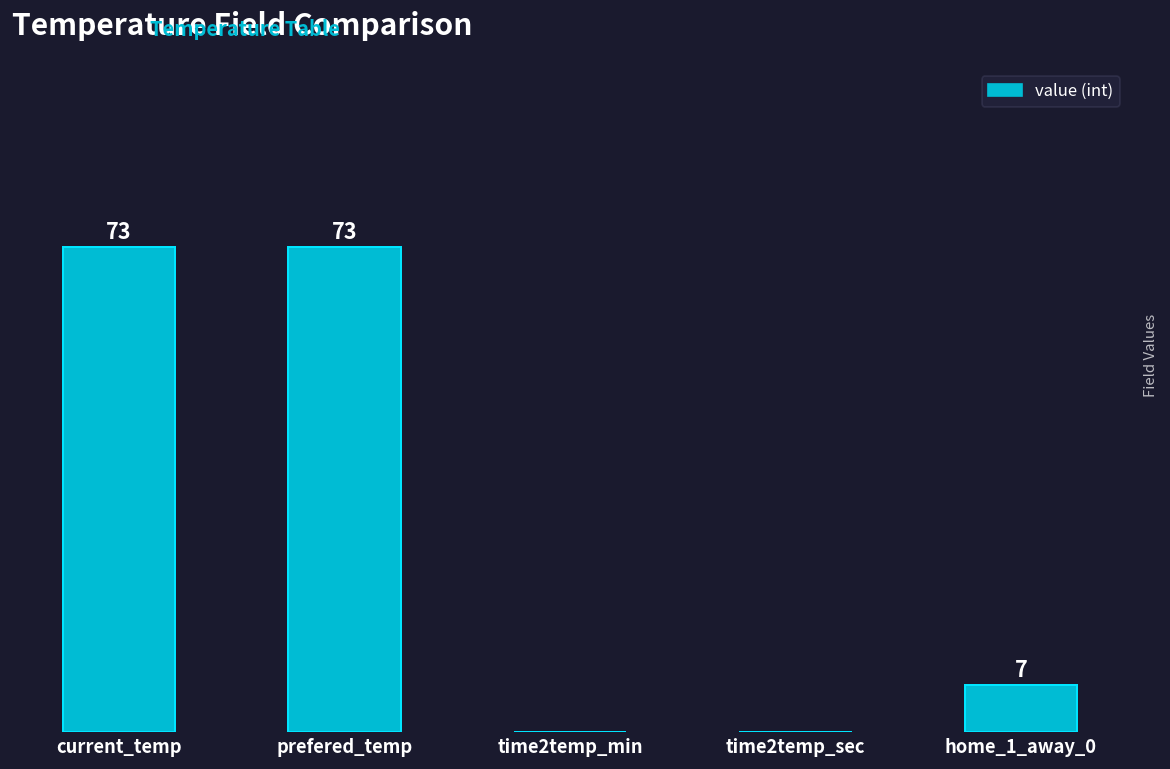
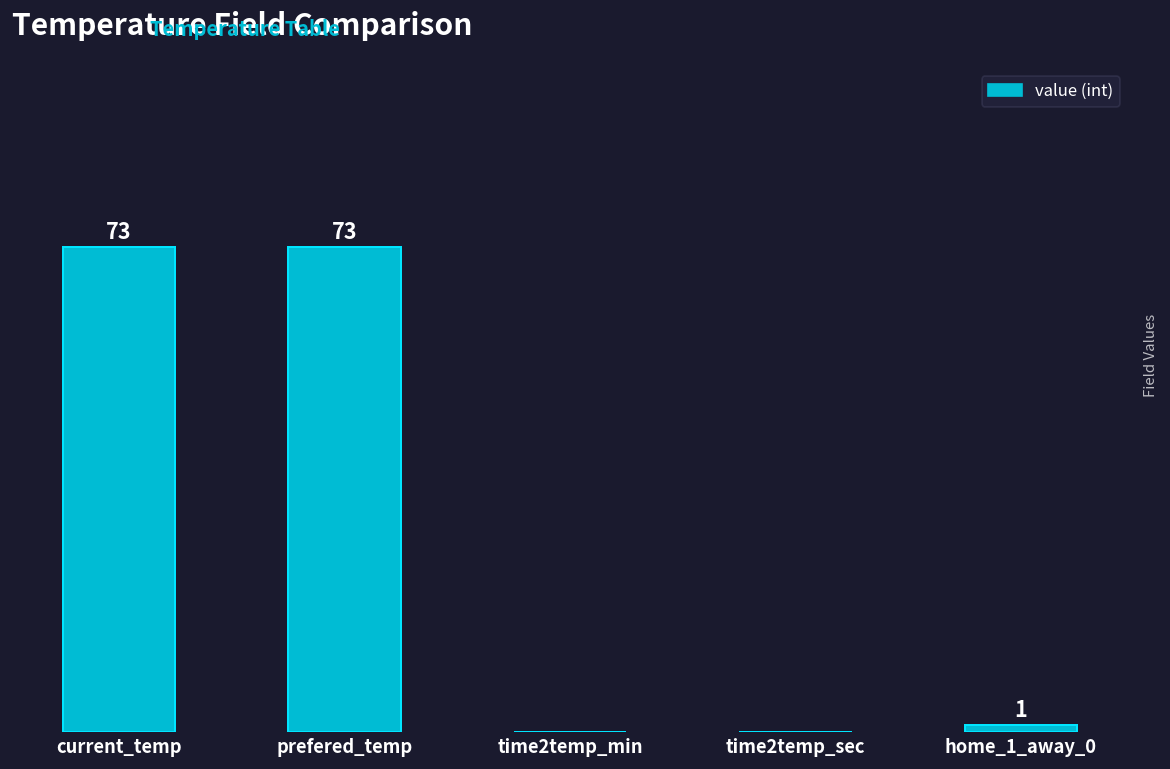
home_1_away_0: 7 -> 1
